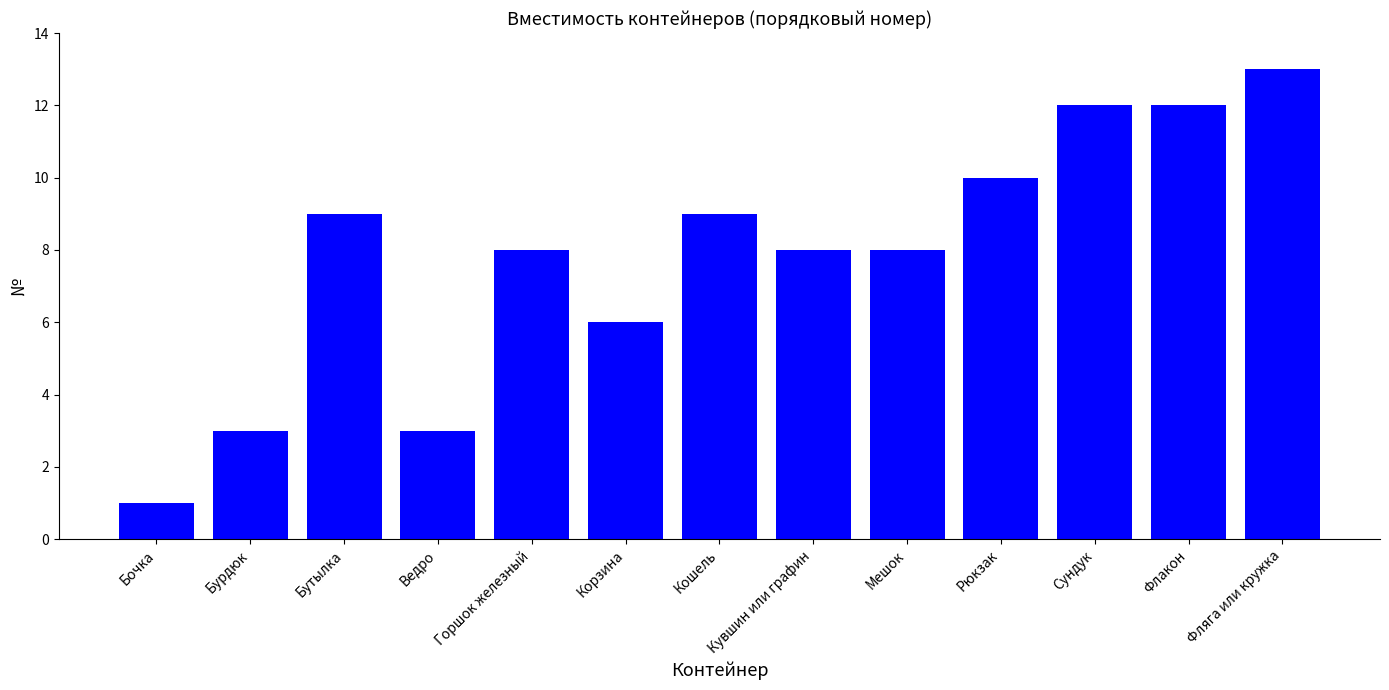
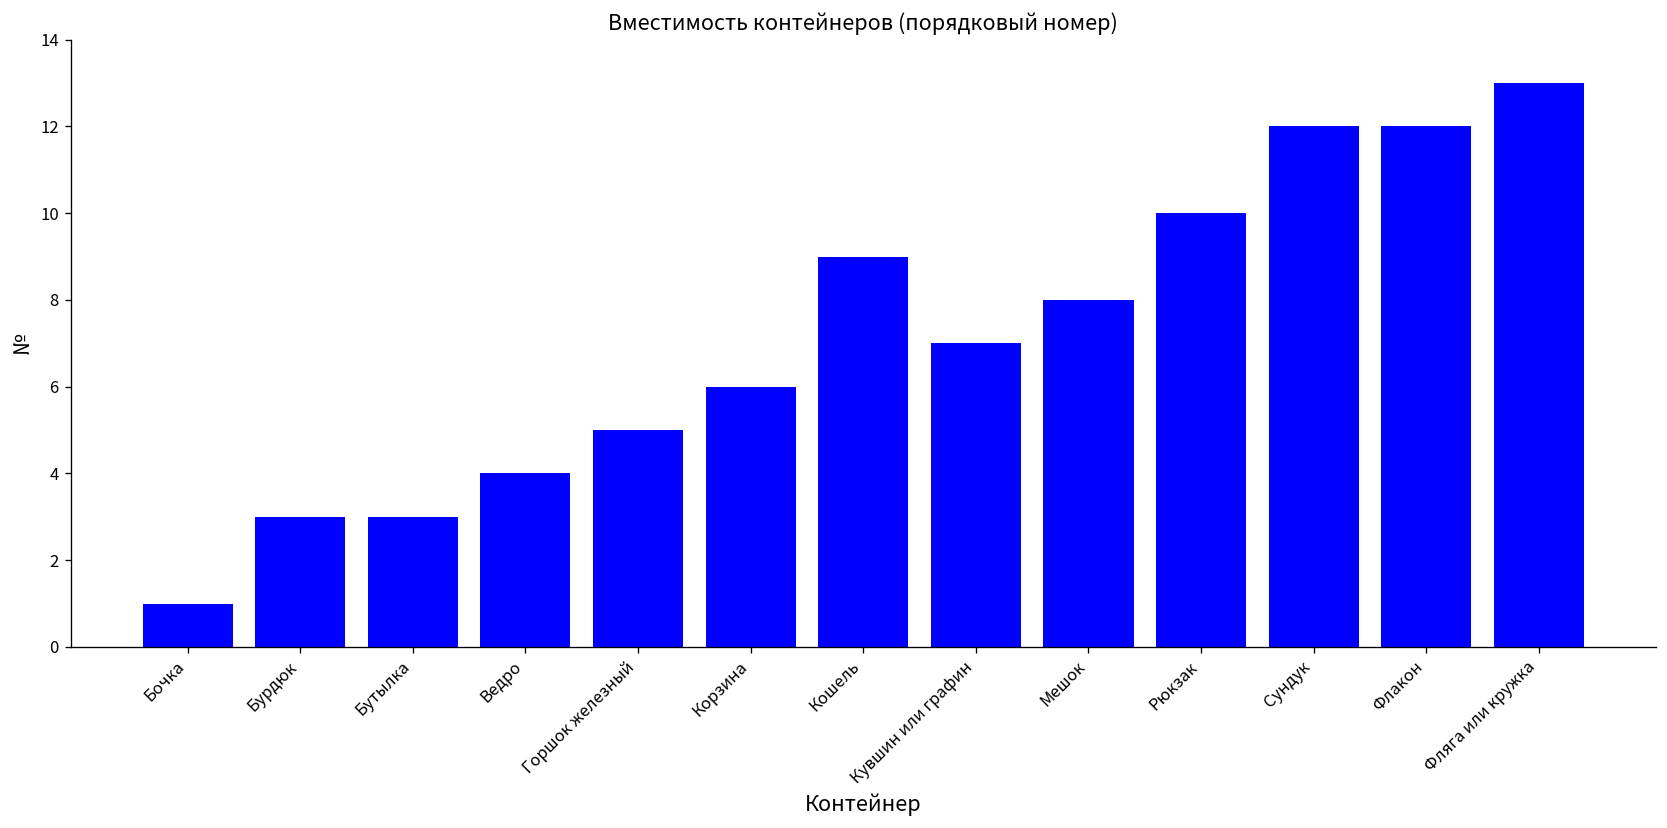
Бутылка: 9 -> 3
Ведро: 3 -> 4
Горшок железный: 8 -> 5
Кувшин или графин: 8 -> 7
